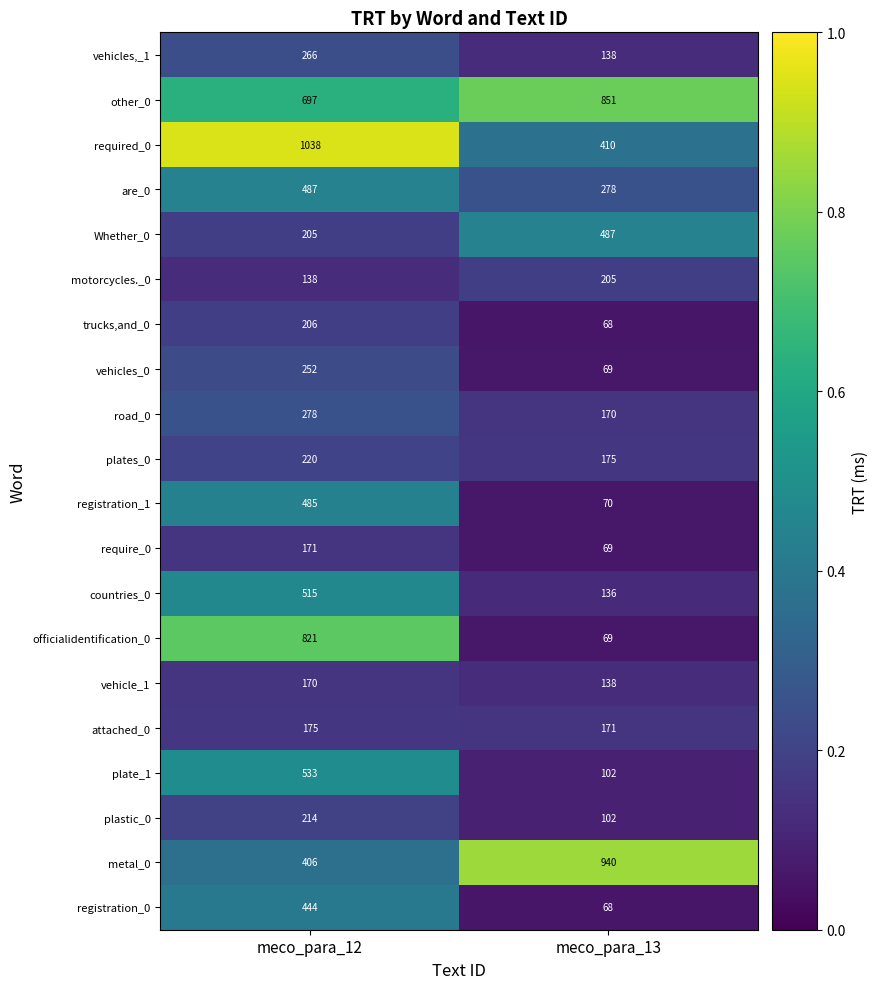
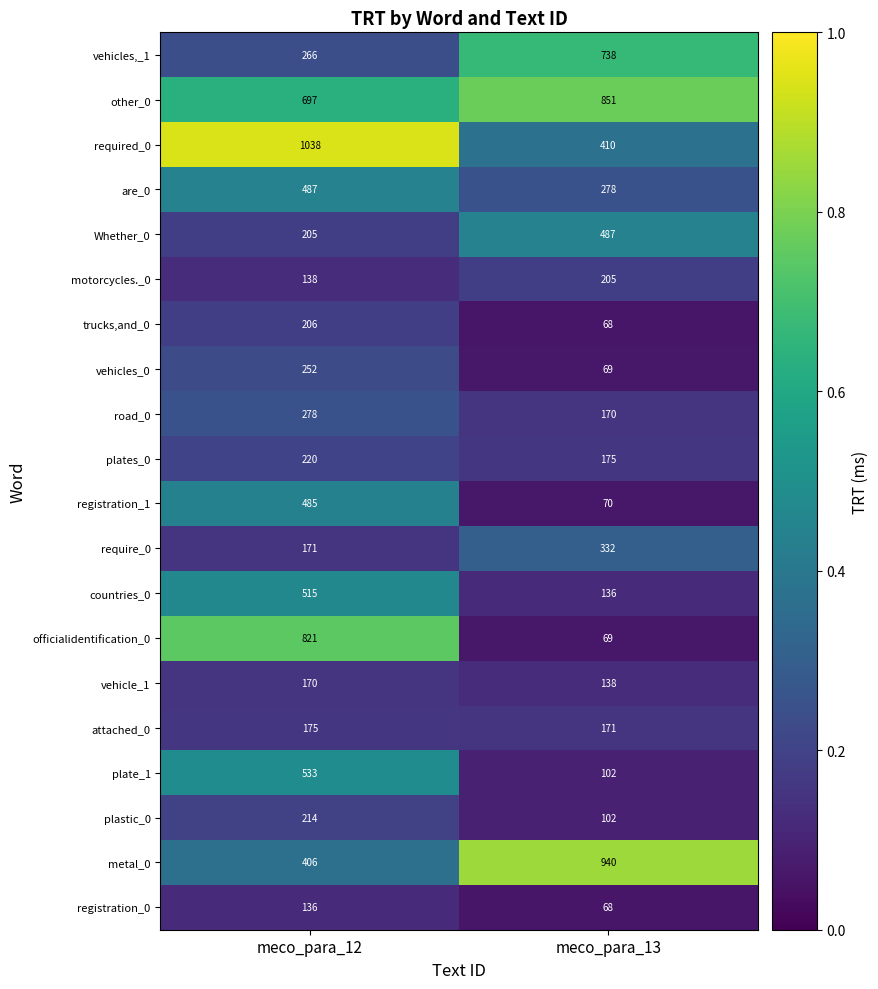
vehicles,_1, meco_para_13: 138 -> 738
require_0, meco_para_13: 69 -> 332
registration_0, meco_para_12: 444 -> 136
